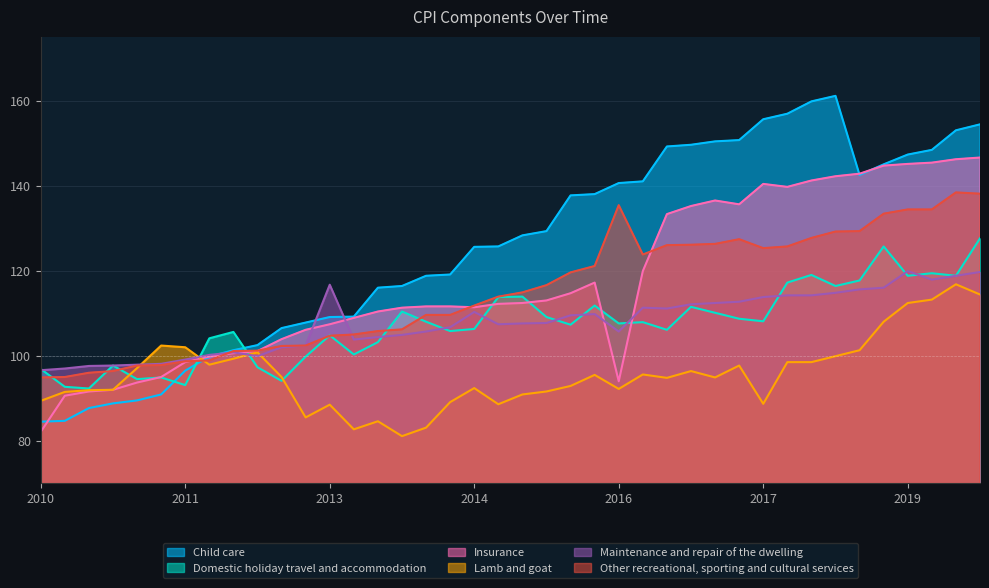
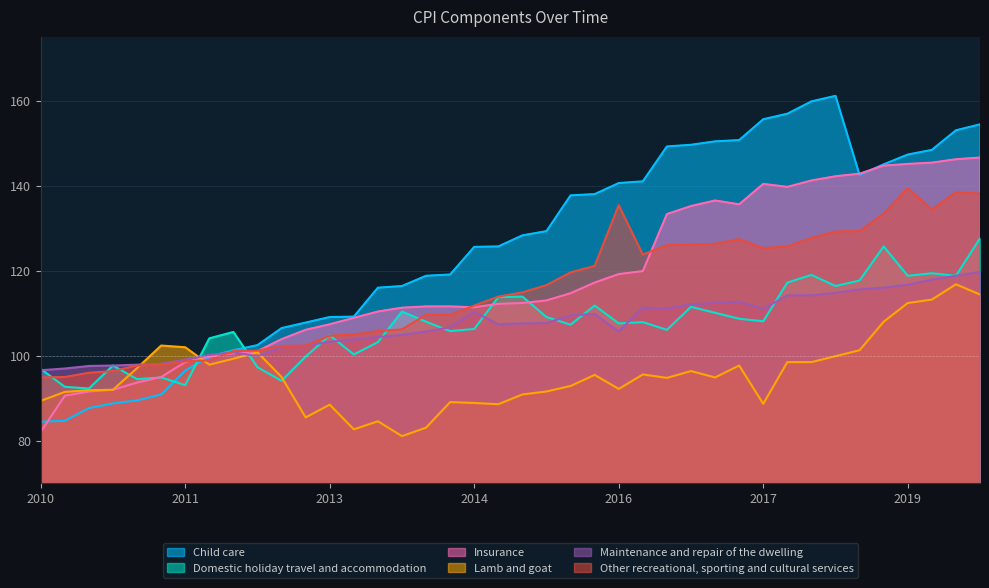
Maintenance and repair of the dwelling, 2013: 117 -> 103
Lamb and goat, 2014: 92 -> 89
Insurance, 2016: 94 -> 119
Maintenance and repair of the dwelling, 2017: 114 -> 111
Maintenance and repair of the dwelling, 2019: 120 -> 117
Other recreational, sporting and cultural services, 2019: 134 -> 139
